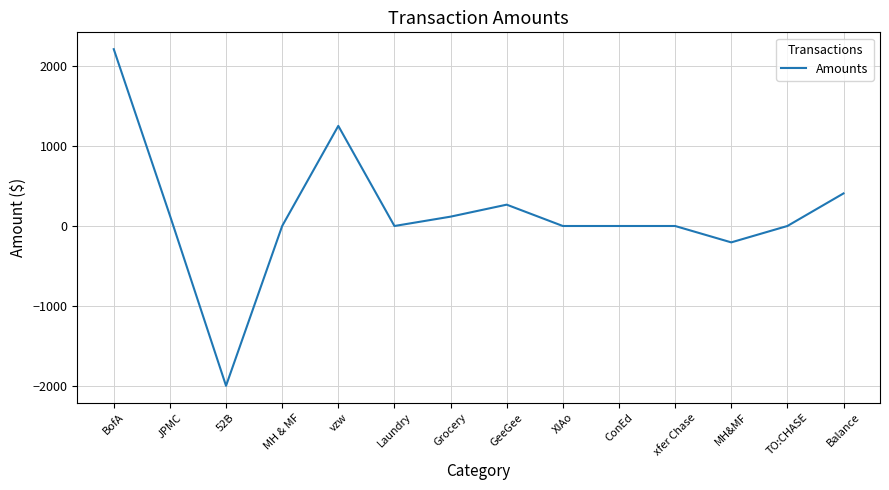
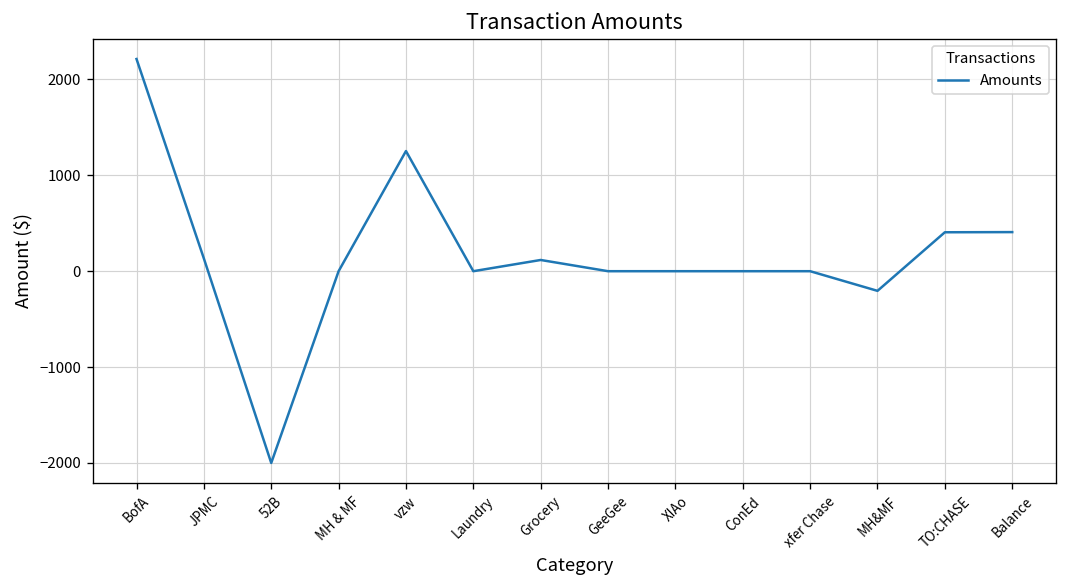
GeeGee: 300 -> 0
TO:CHASE: 0 -> 400
